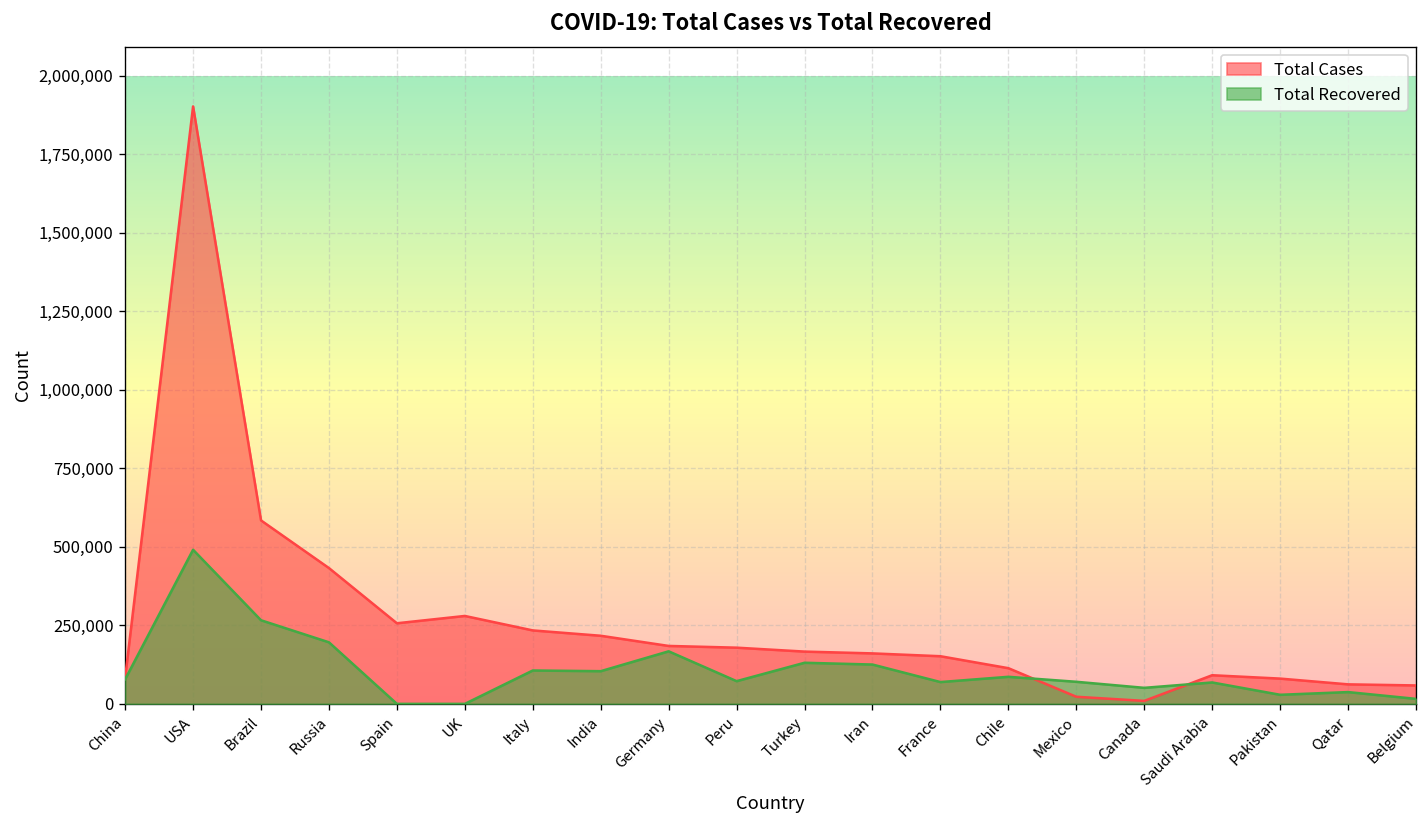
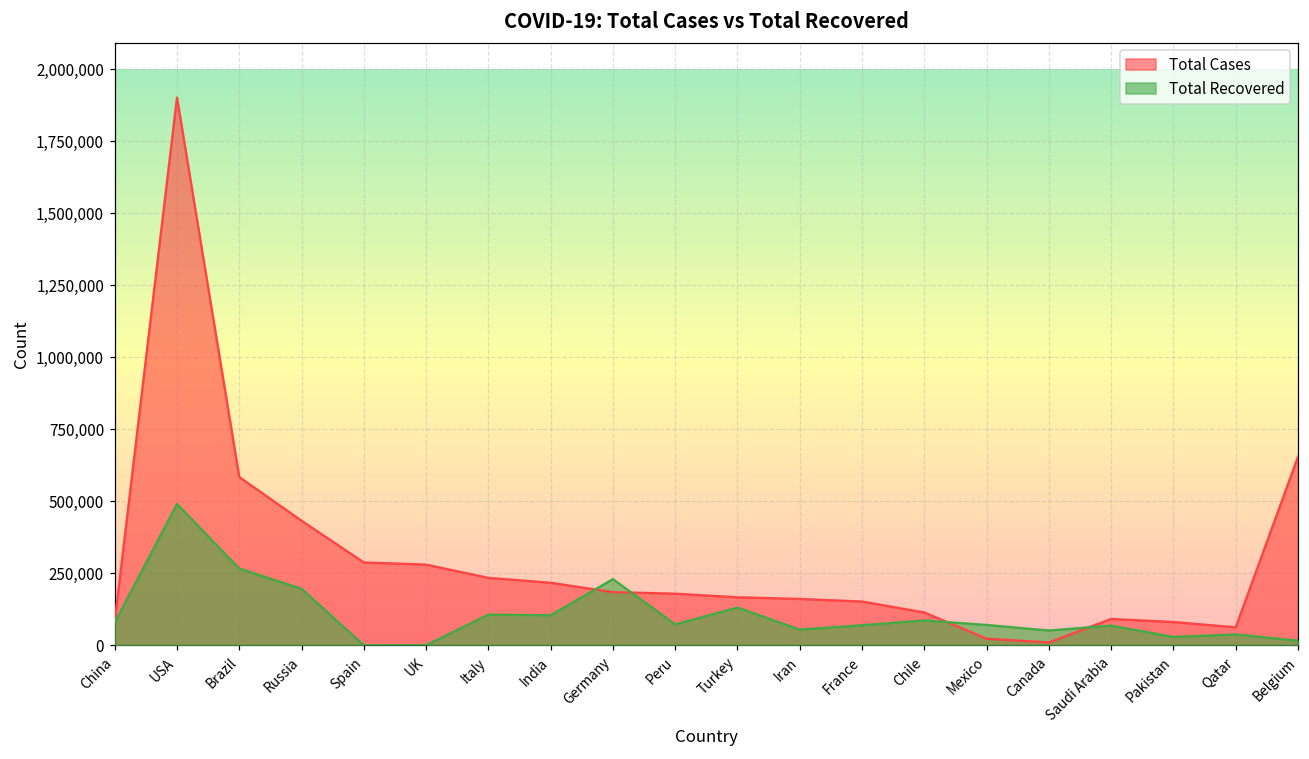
Total Cases, Spain: 260,000 -> 290,000
Total Recovered, Germany: 170,000 -> 230,000
Total Recovered, Iran: 130,000 -> 50,000
Total Cases, Belgium: 60,000 -> 650,000
